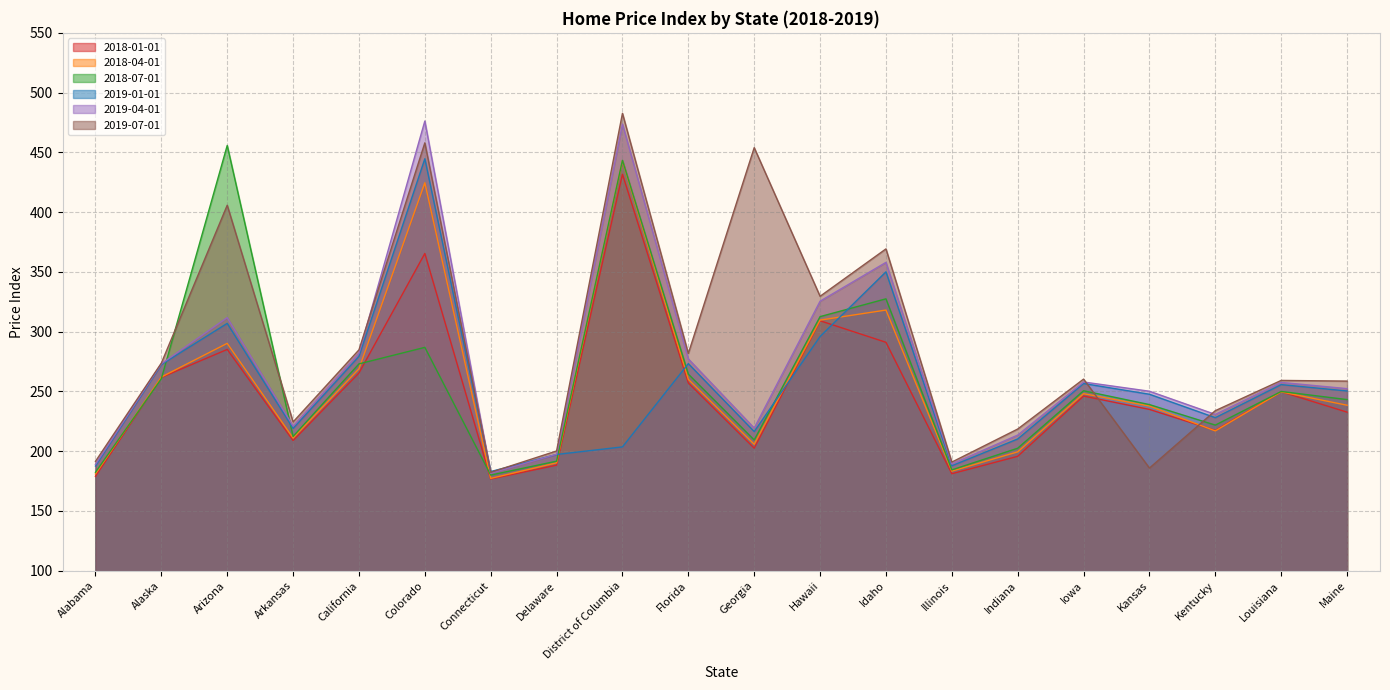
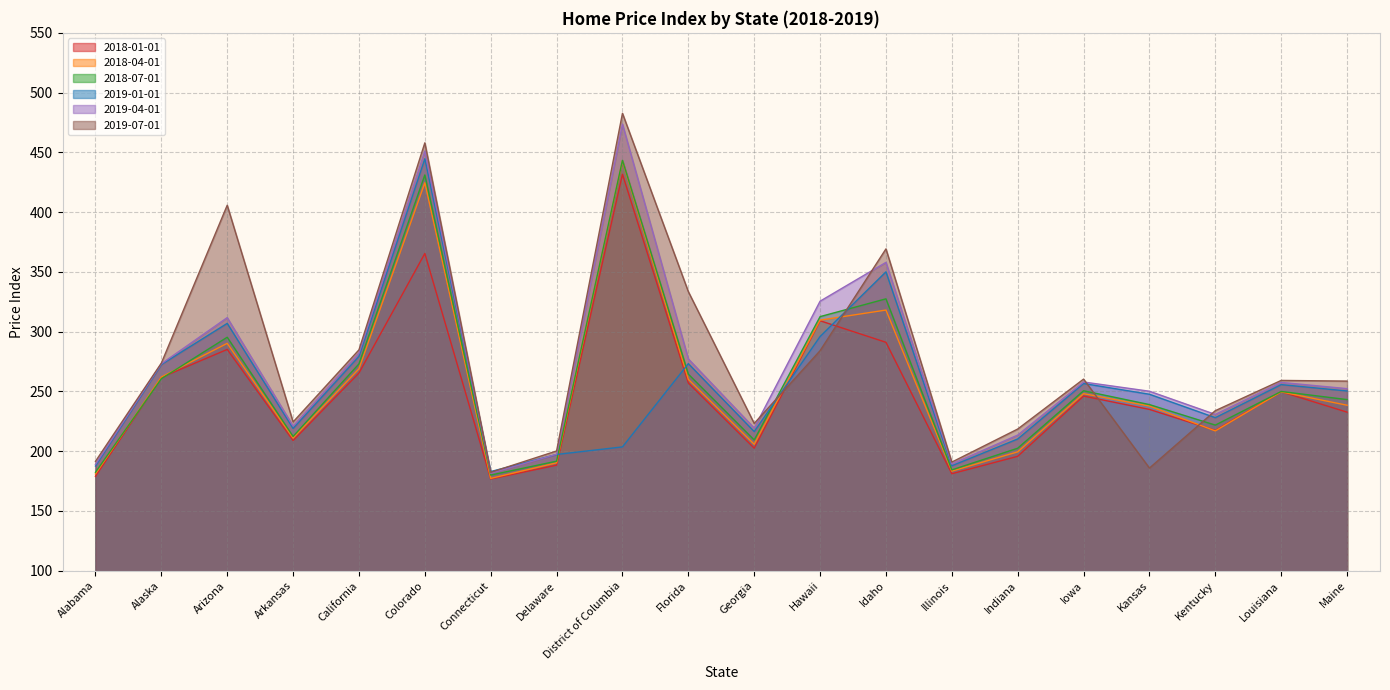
2018-07-01, Arizona: 456 -> 295
2018-07-01, Colorado: 287 -> 431
2019-04-01, Colorado: 476 -> 451
2019-07-01, Florida: 282 -> 333
2019-07-01, Georgia: 454 -> 223
2019-07-01, Hawaii: 330 -> 284
